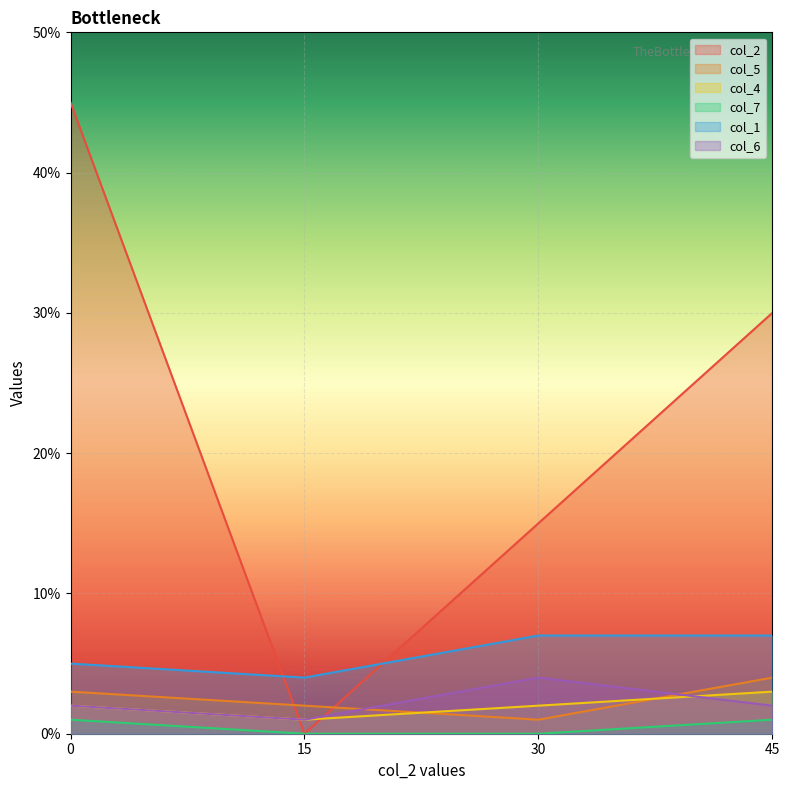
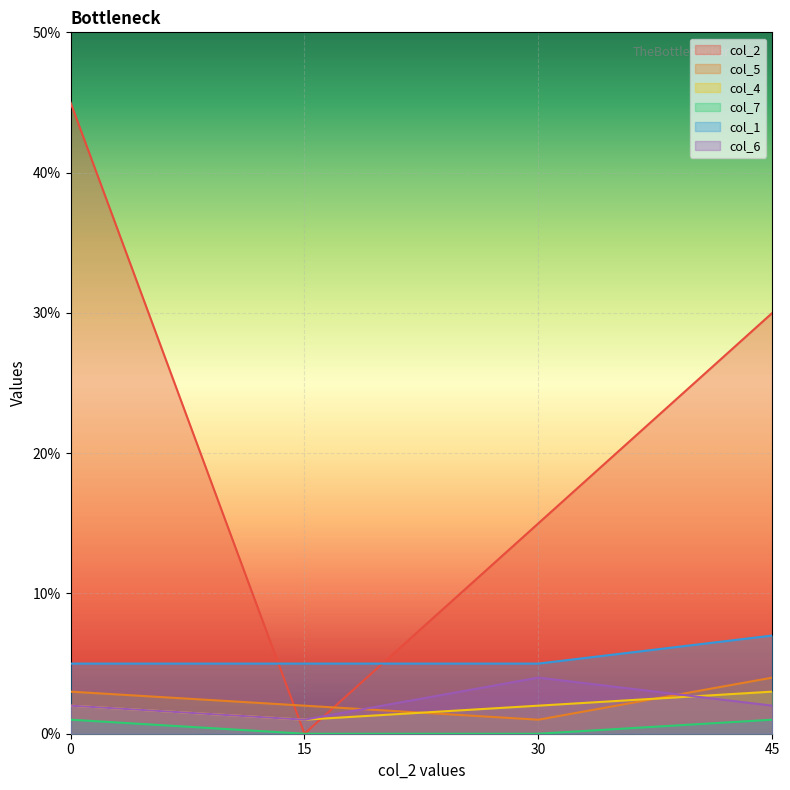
col_1, 15: 4% -> 5%
col_1, 30: 7% -> 5%
